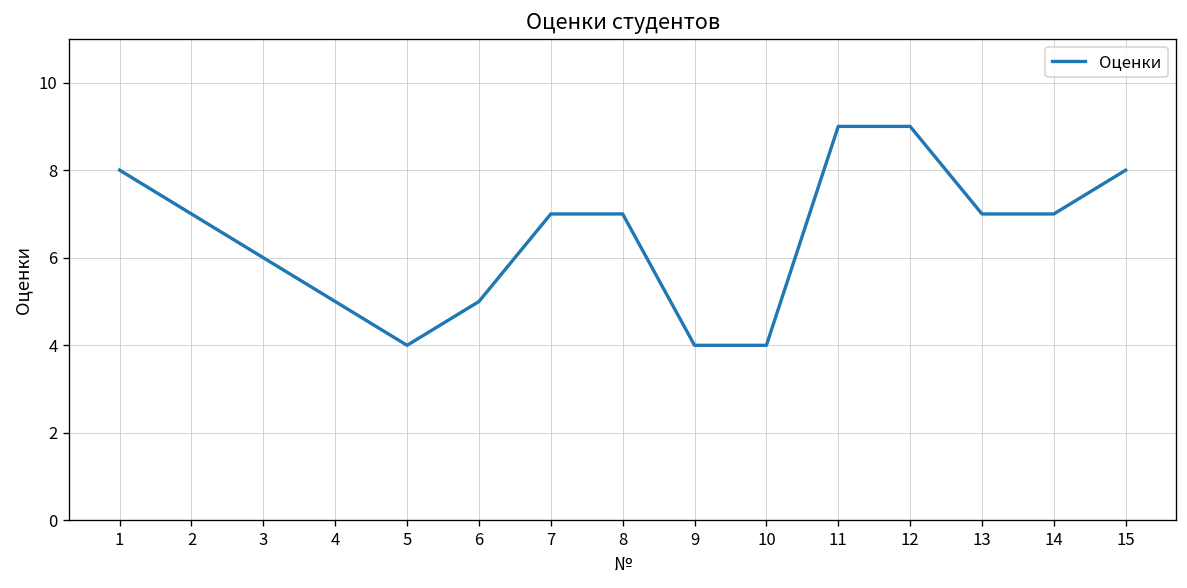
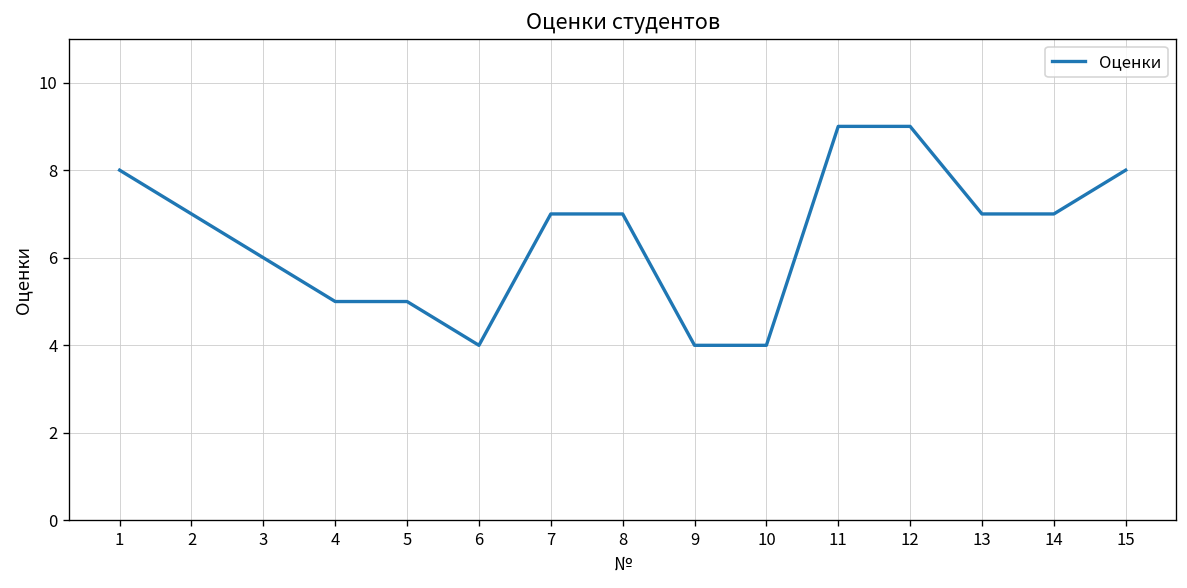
5: 4 -> 5
6: 5 -> 4
